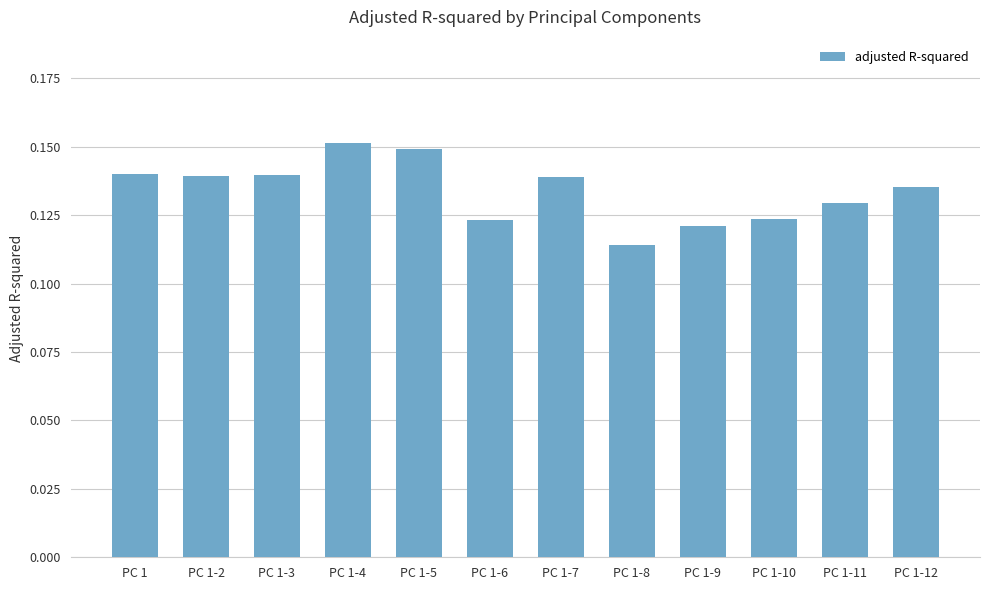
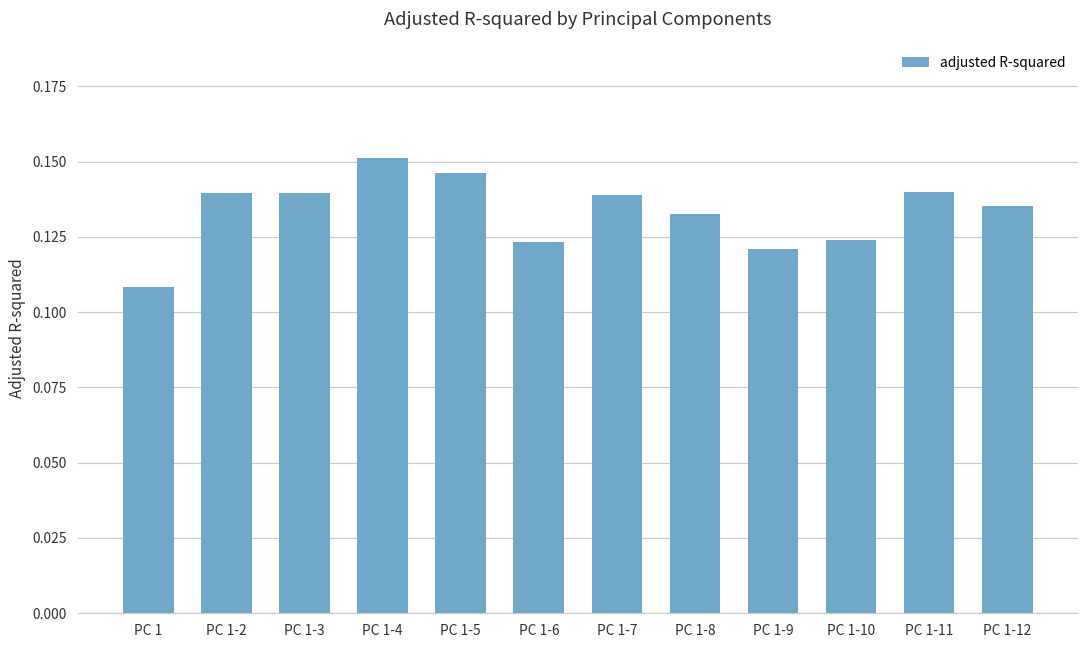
PC 1: 0.140 -> 0.108
PC 1-5: 0.149 -> 0.146
PC 1-8: 0.114 -> 0.133
PC 1-11: 0.129 -> 0.140
